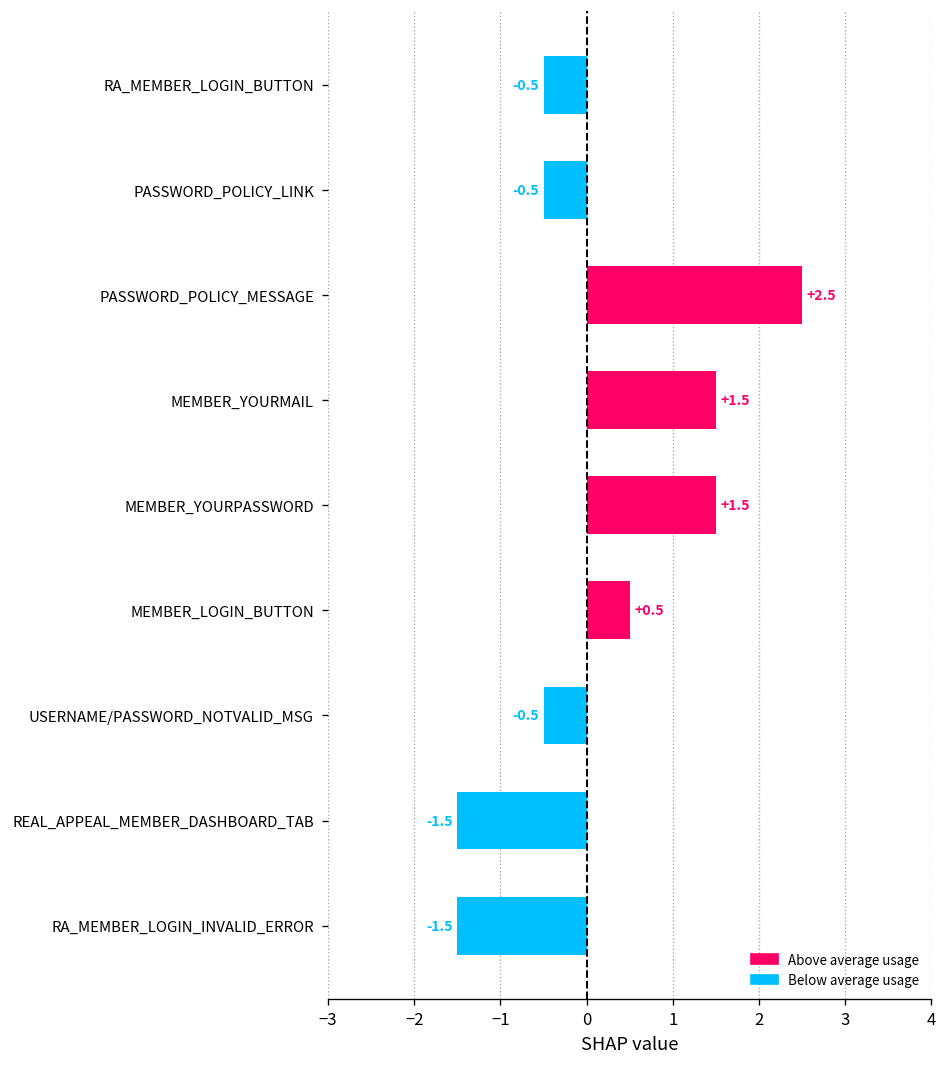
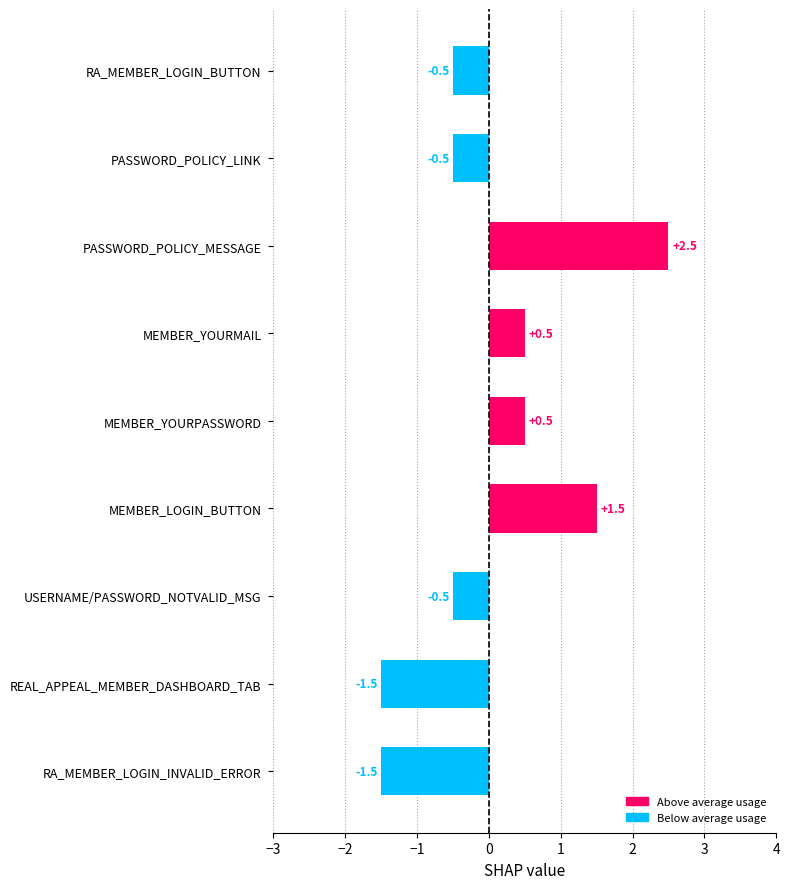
MEMBER_YOURMAIL: +1.5 -> +0.5
MEMBER_YOURPASSWORD: +1.5 -> +0.5
MEMBER_LOGIN_BUTTON: +0.5 -> +1.5
